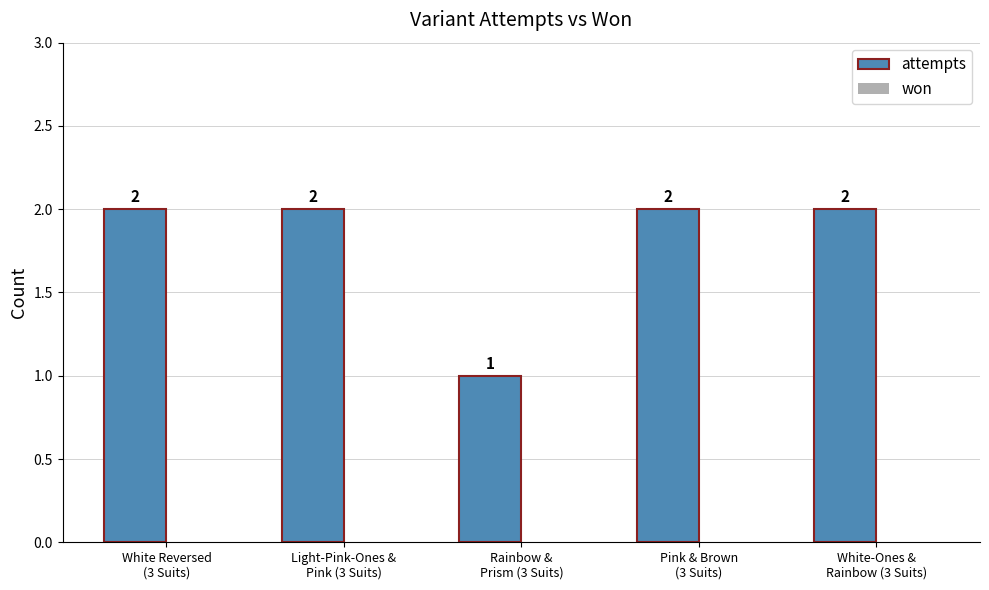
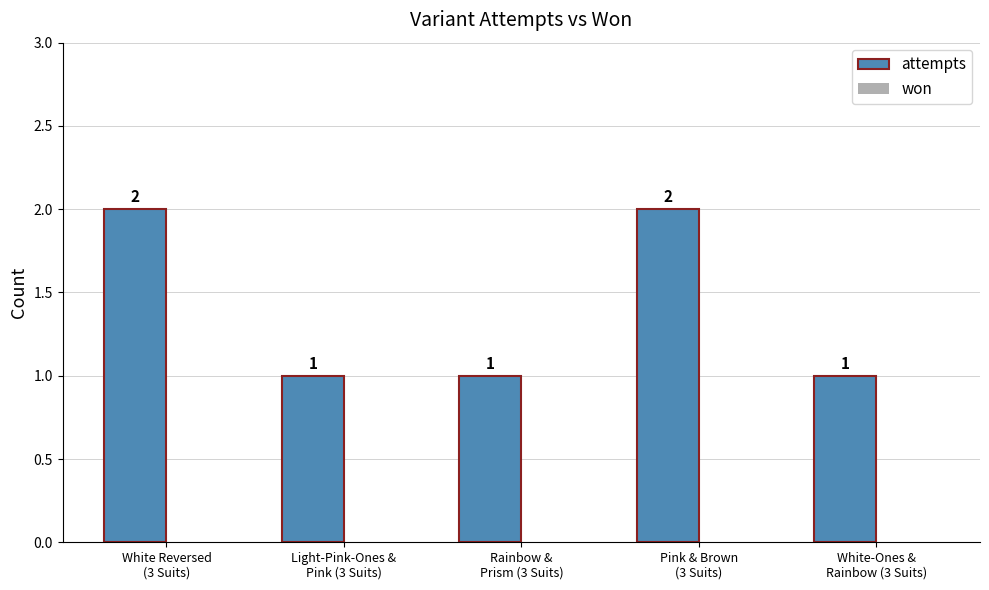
attempts, Light-Pink-Ones & Pink (3 Suits): 2 -> 1
attempts, White-Ones & Rainbow (3 Suits): 2 -> 1
